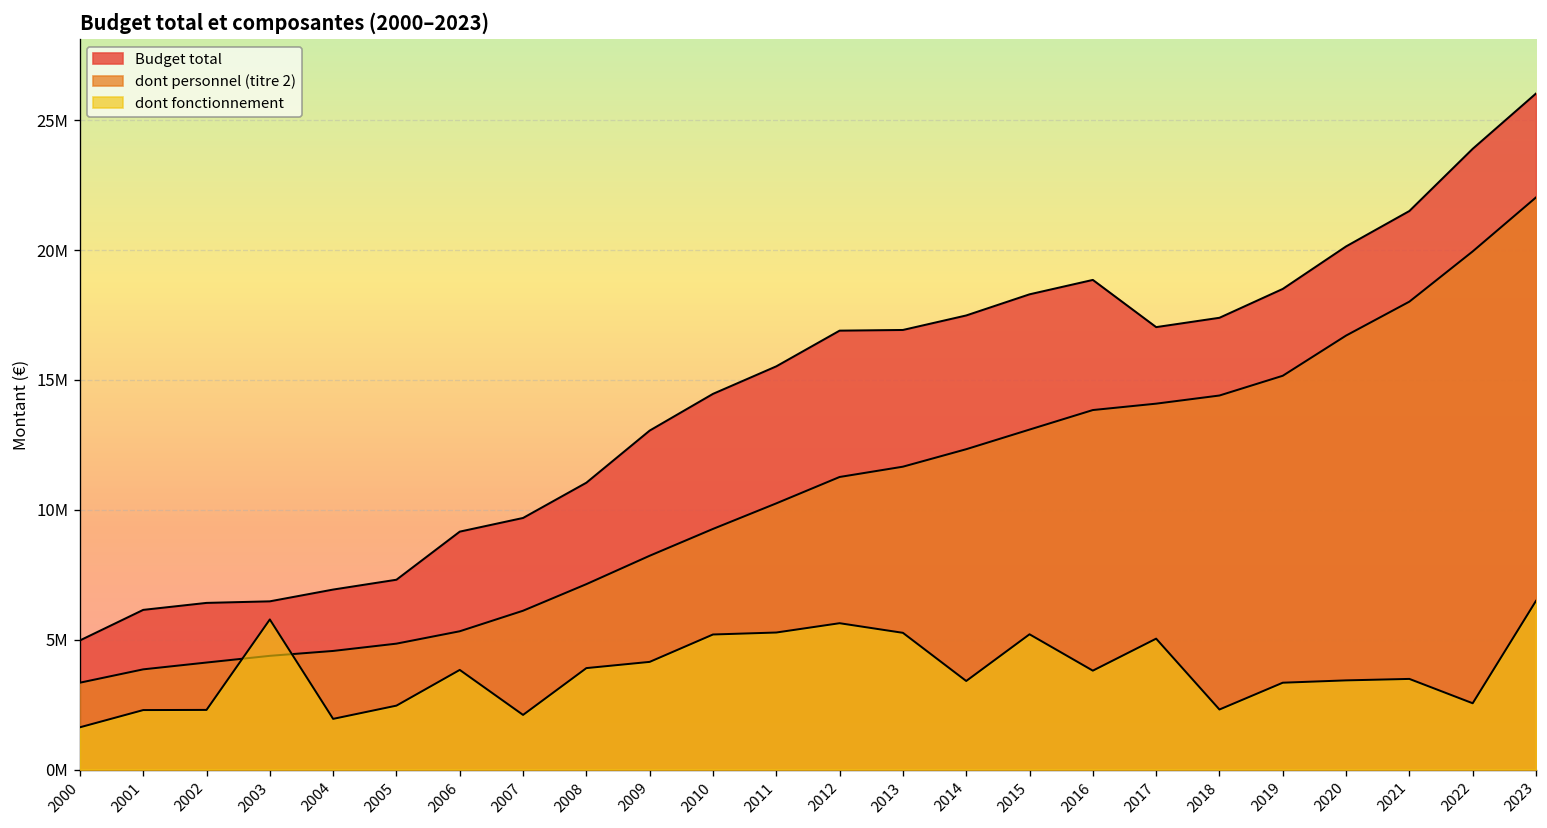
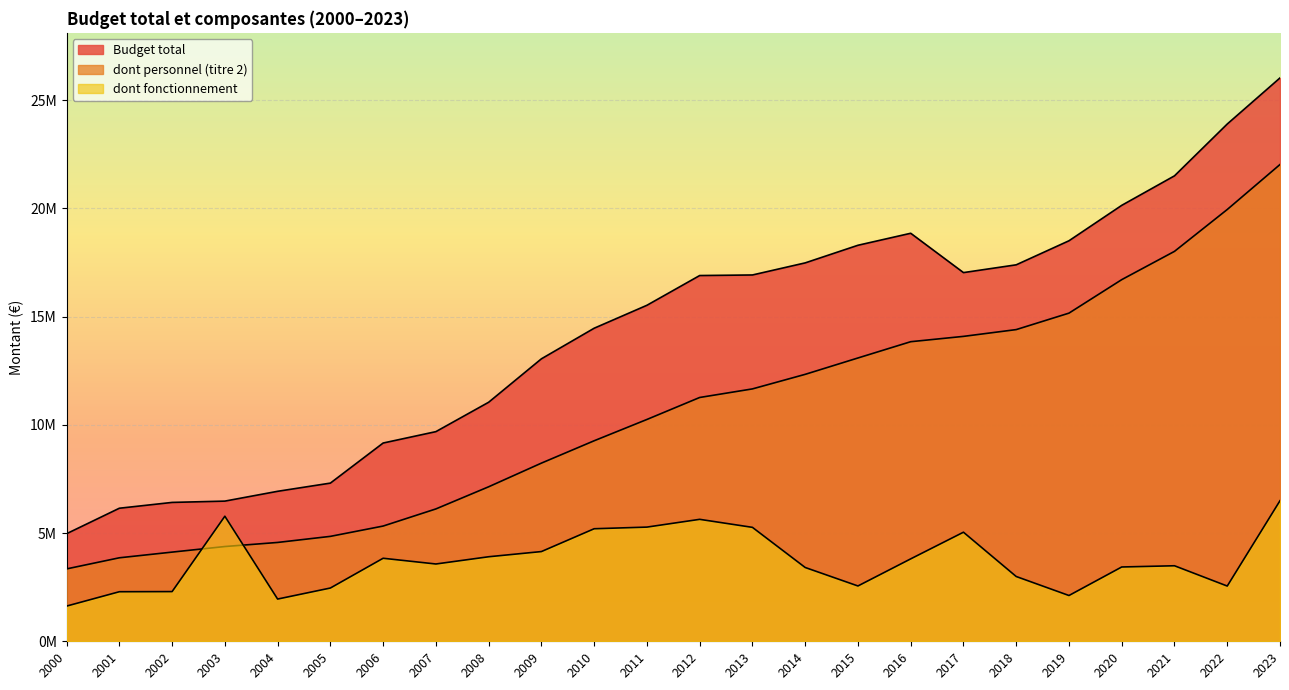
dont fonctionnement, 2007: 2100000 -> 3600000
dont fonctionnement, 2015: 5200000 -> 2600000
dont fonctionnement, 2018: 2300000 -> 3000000
dont fonctionnement, 2019: 3300000 -> 2100000
